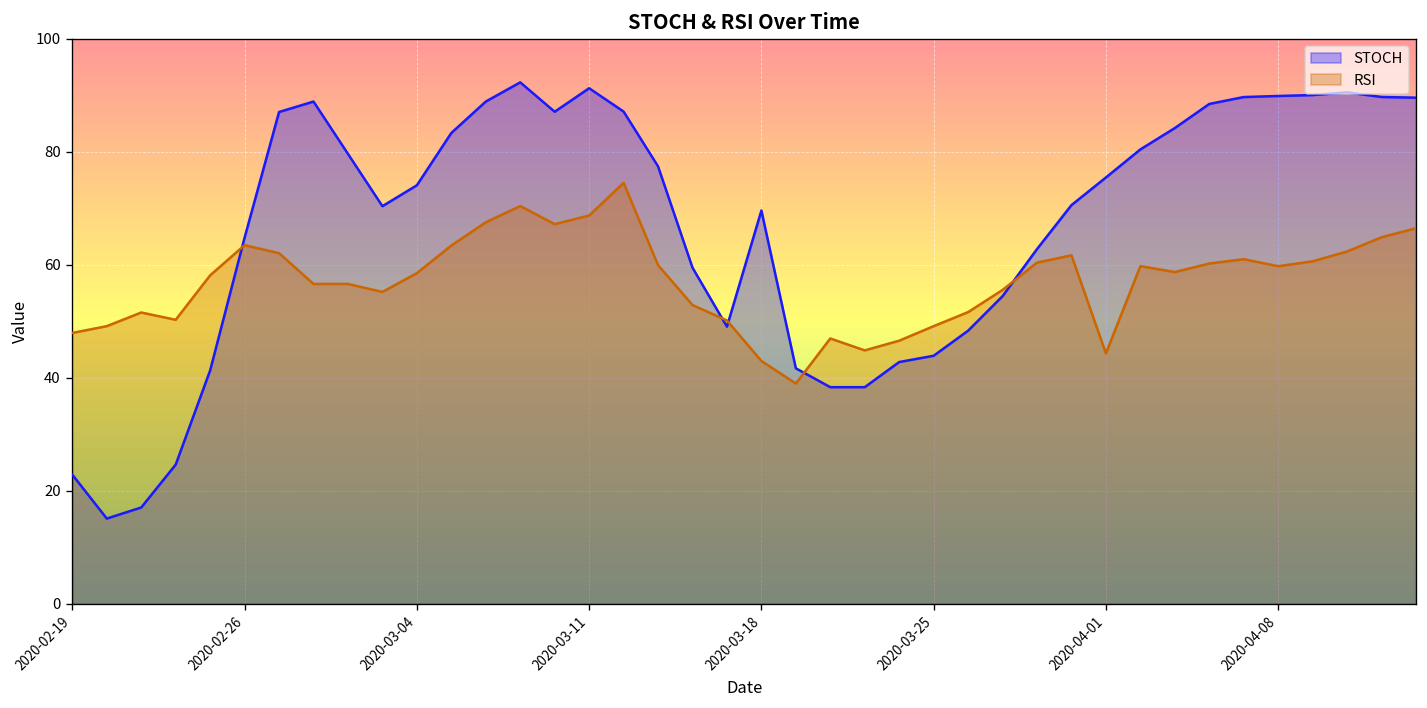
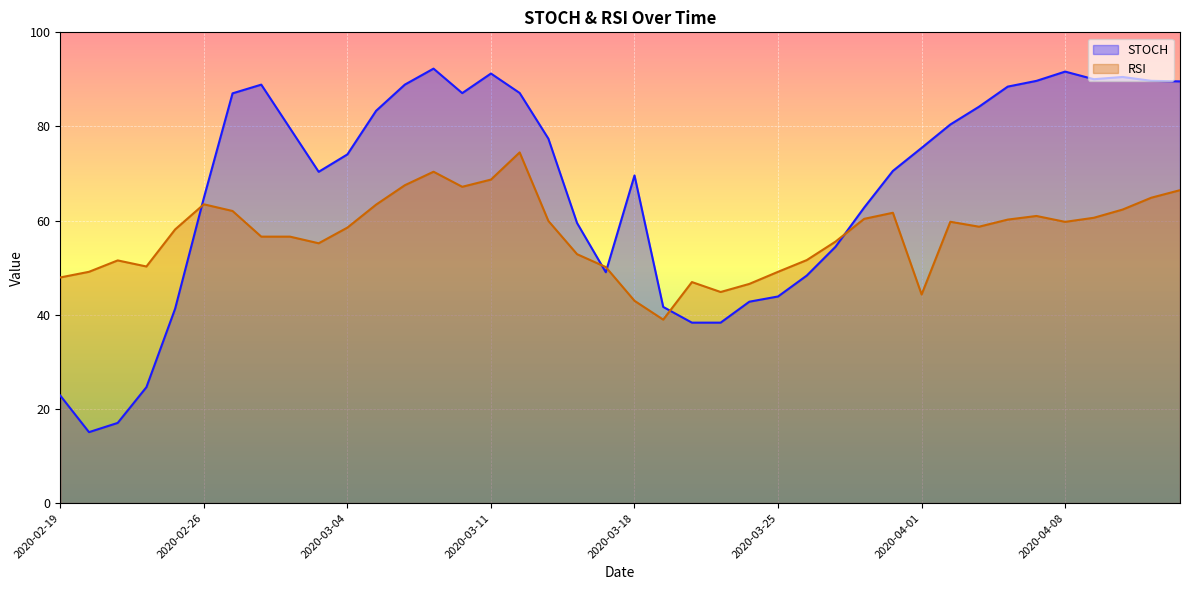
STOCH, 2020-04-08: 90 -> 92
